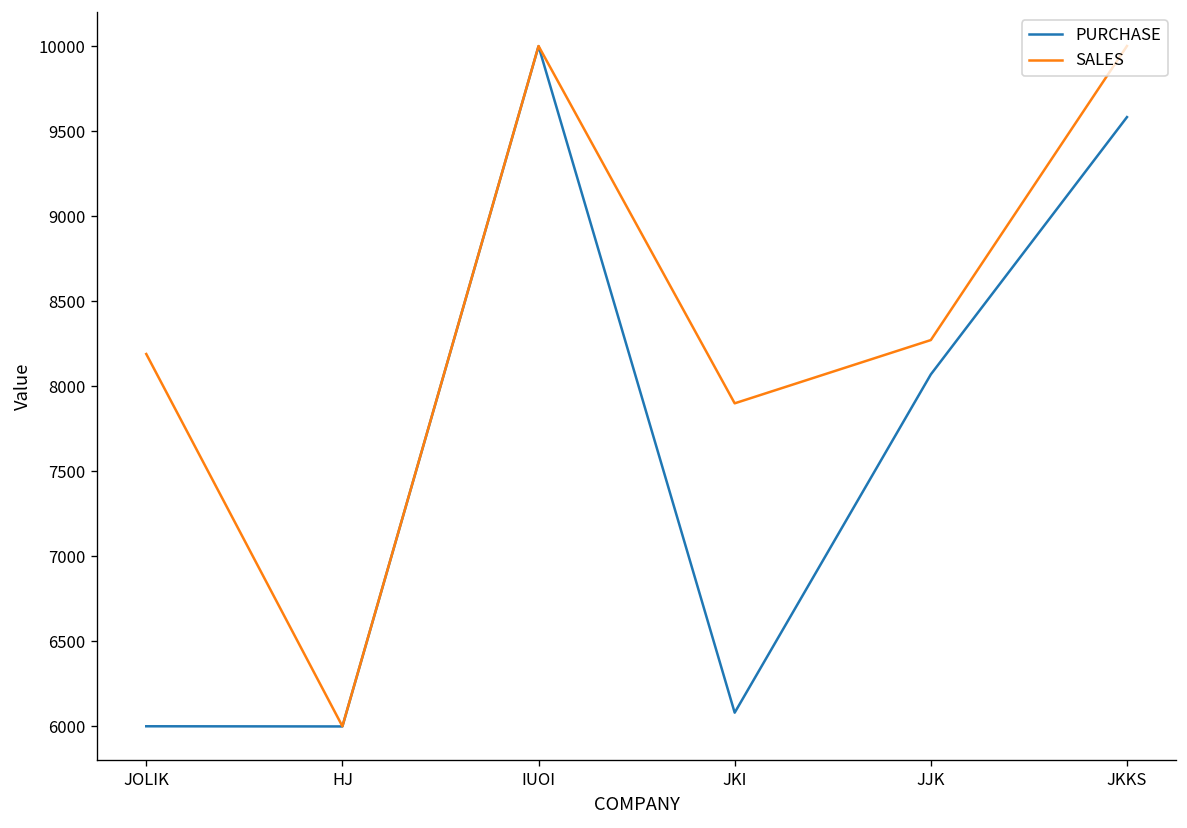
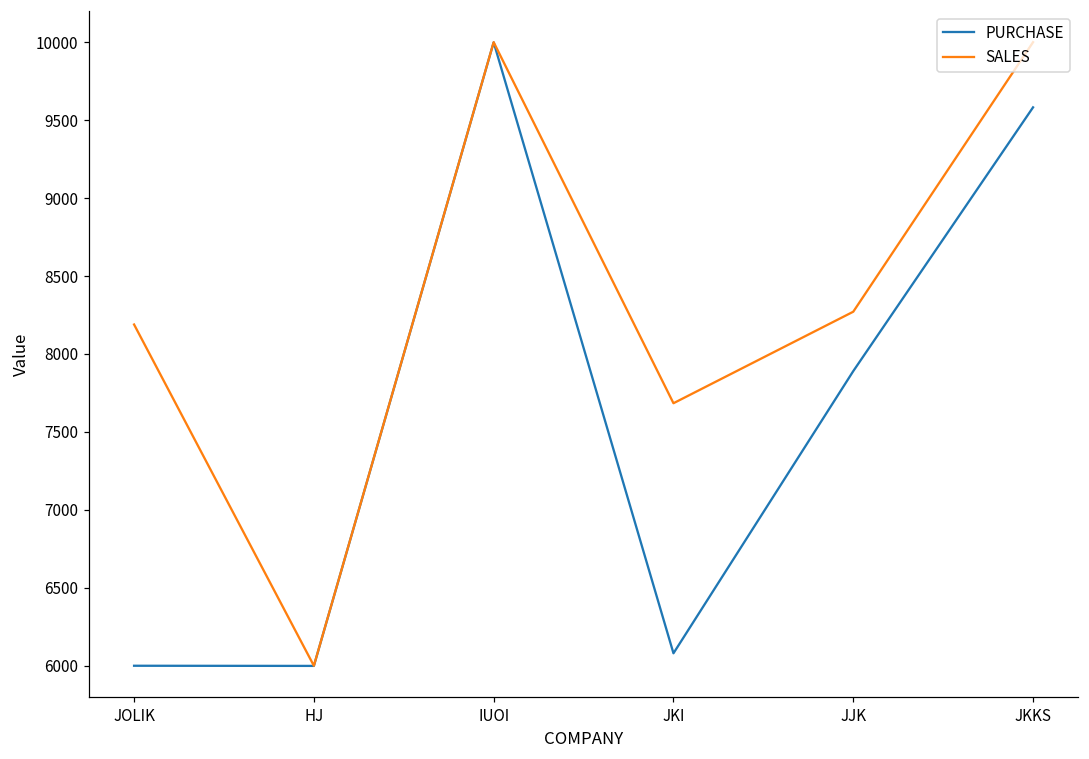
SALES, JKI: 7900 -> 7680
PURCHASE, JJK: 8070 -> 7890
